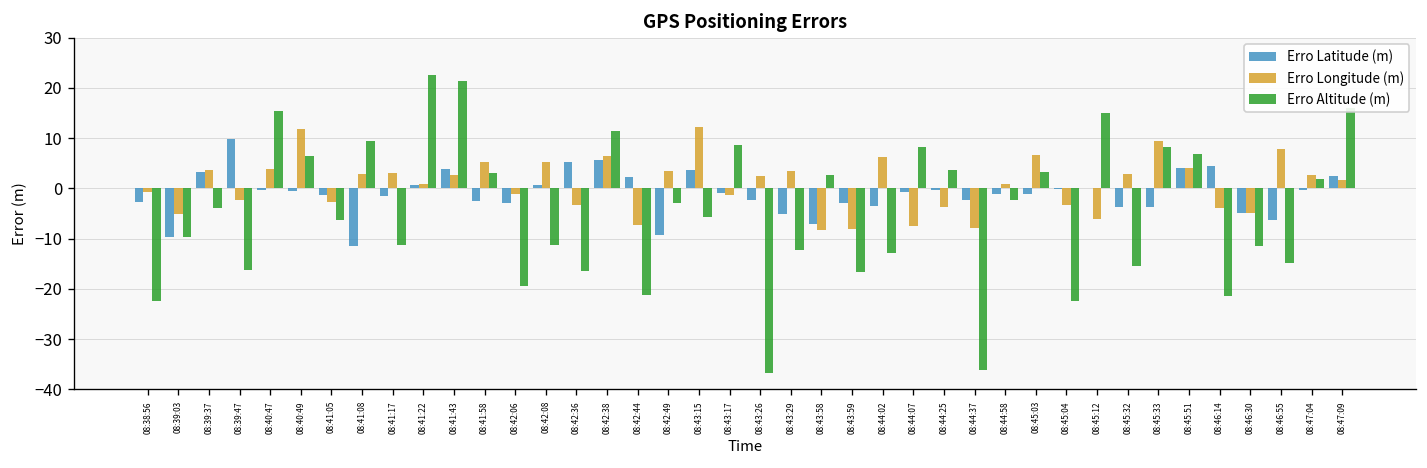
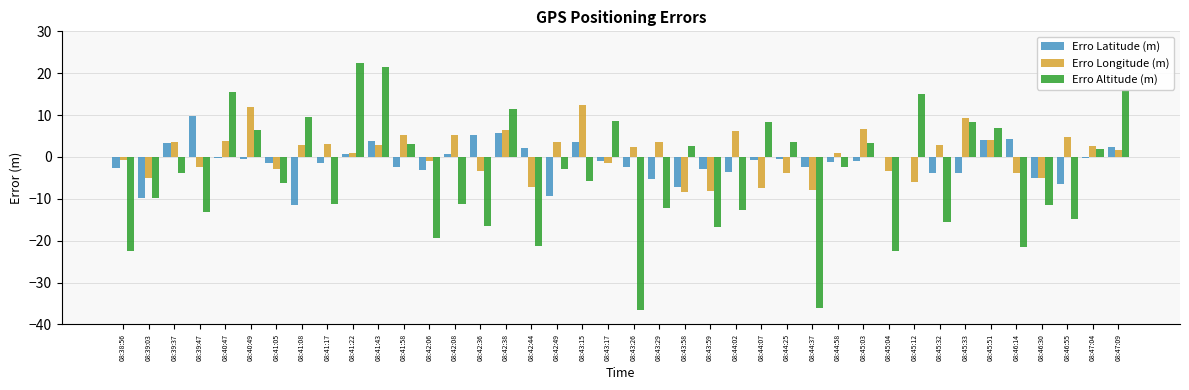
Erro Altitude (m), 08:39:47: -16 -> -13
Erro Longitude (m), 08:46:55: 8 -> 5
